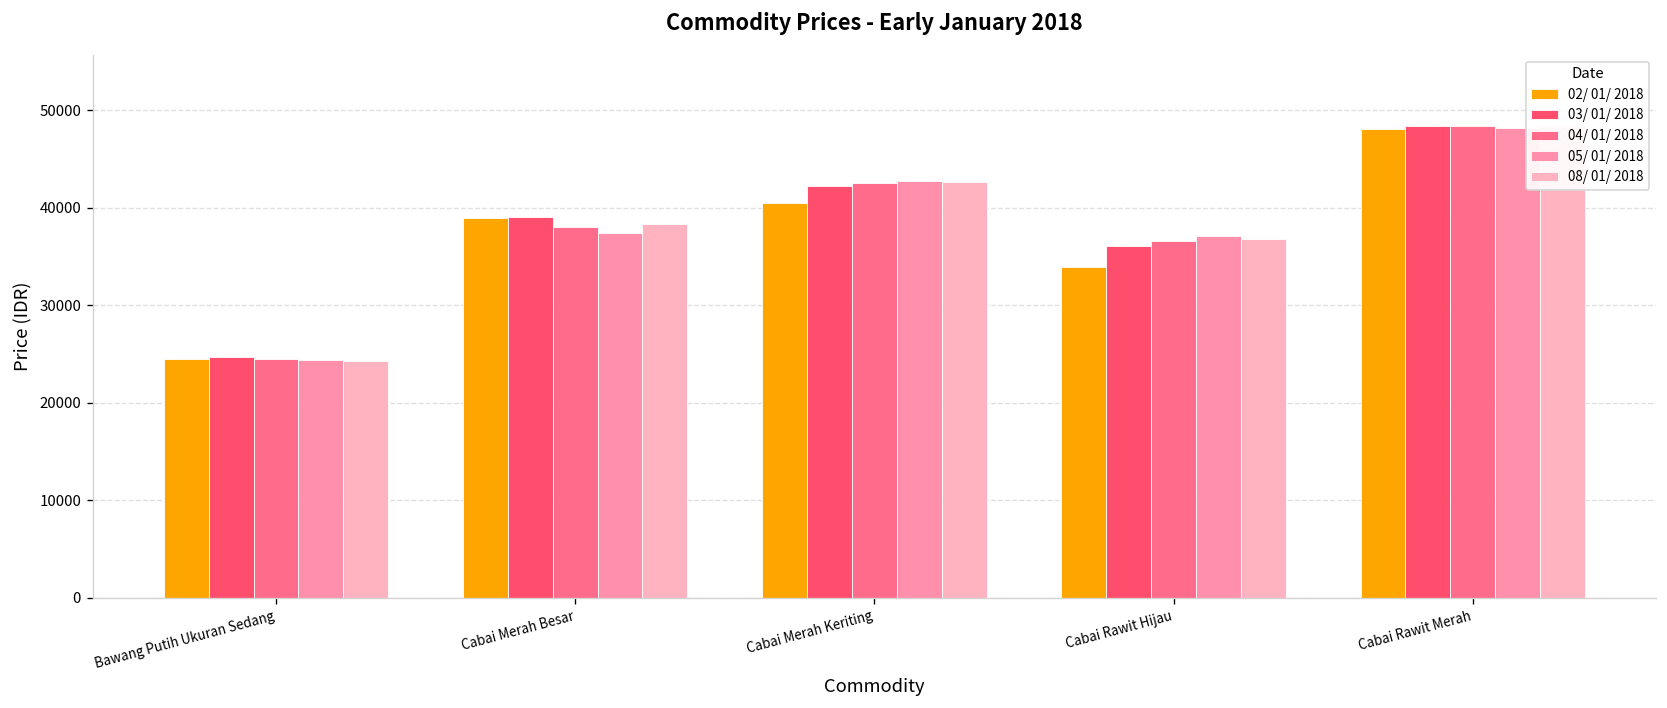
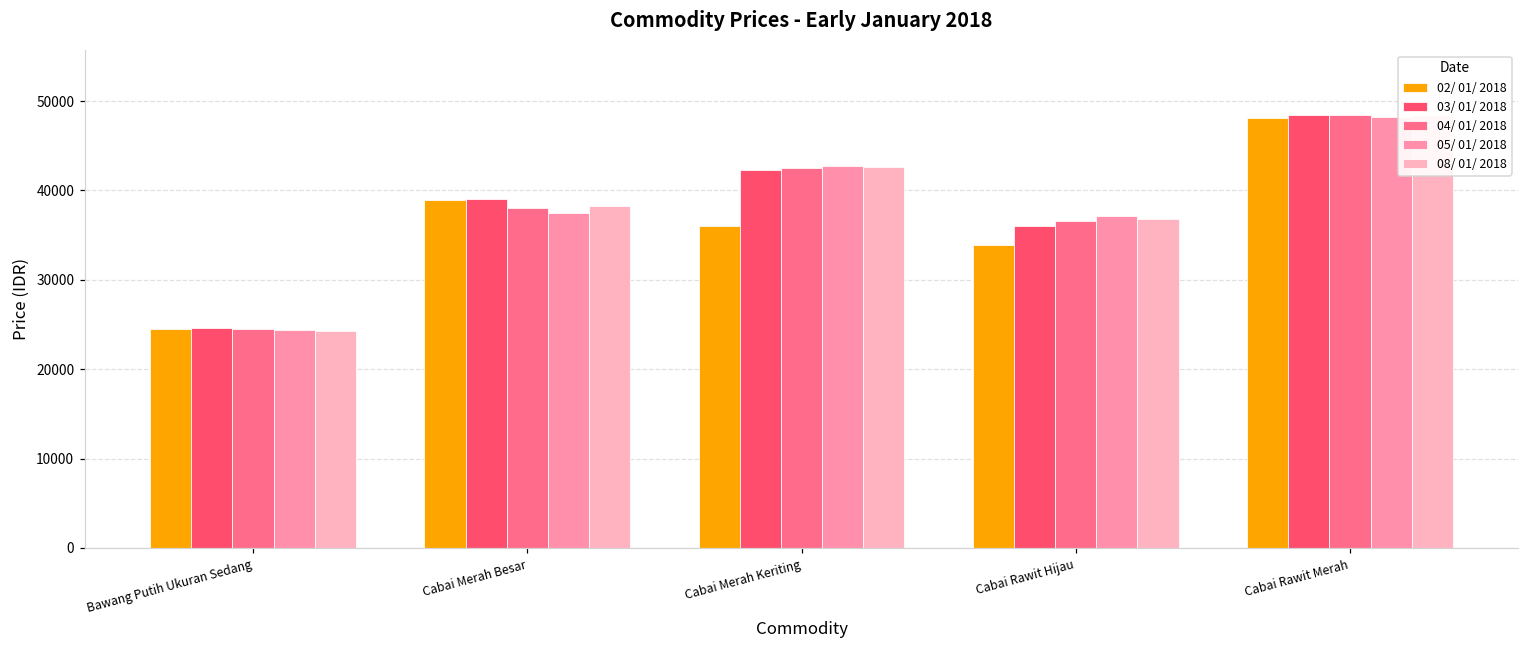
02/ 01/ 2018, Cabai Merah Keriting: 40000 -> 36000
